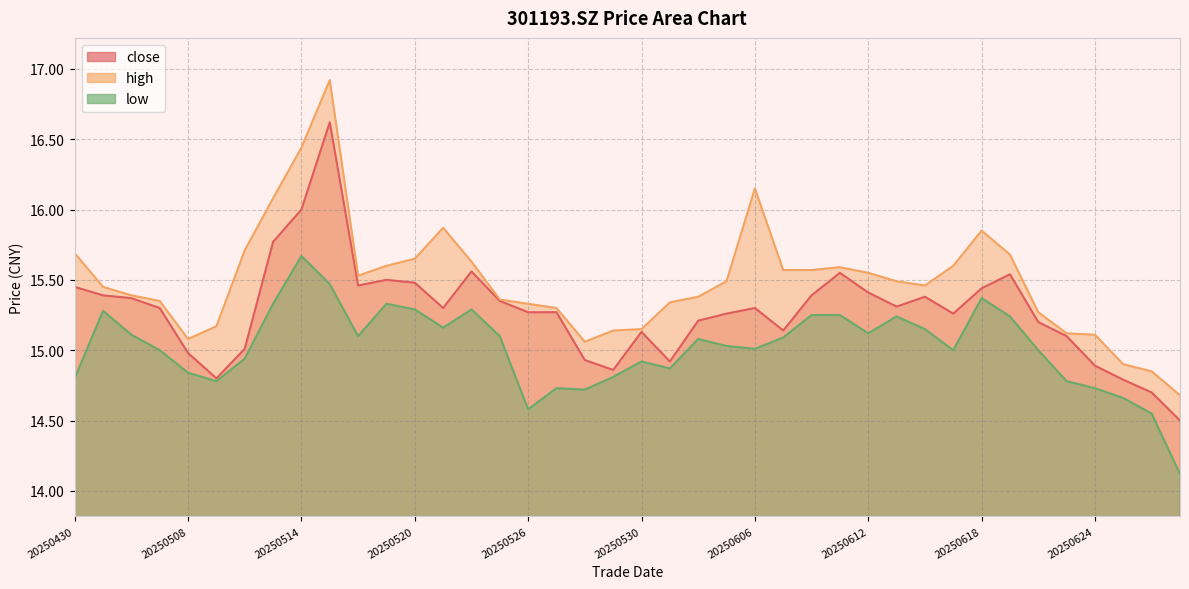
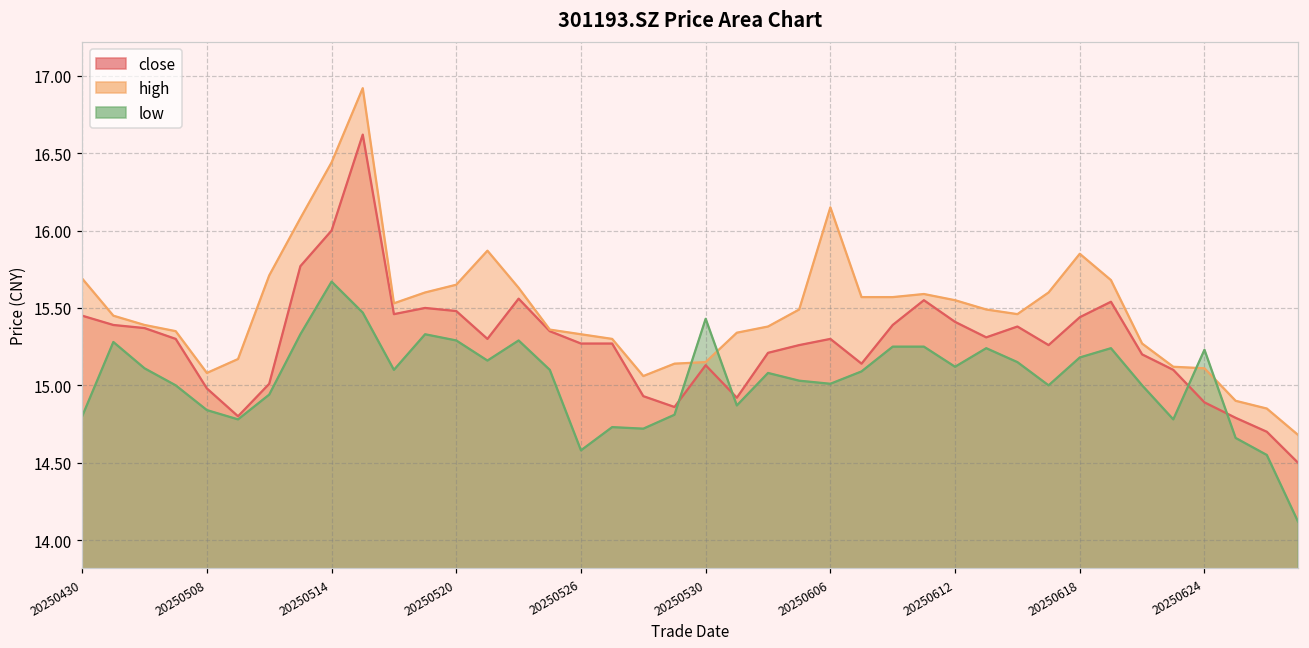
low, 20250530: 14.92 -> 15.43
low, 20250618: 15.37 -> 15.18
low, 20250624: 14.73 -> 15.23
